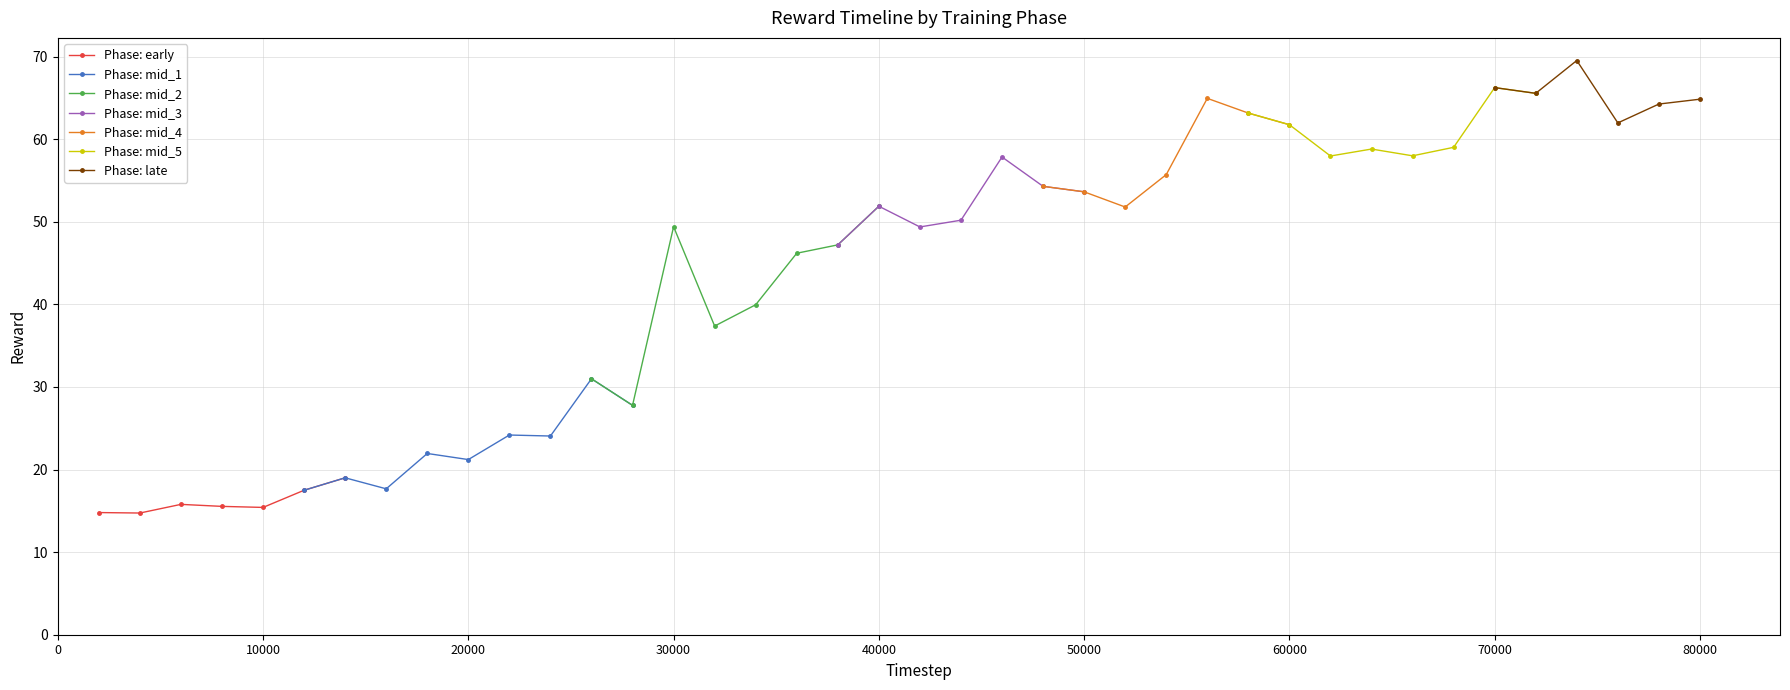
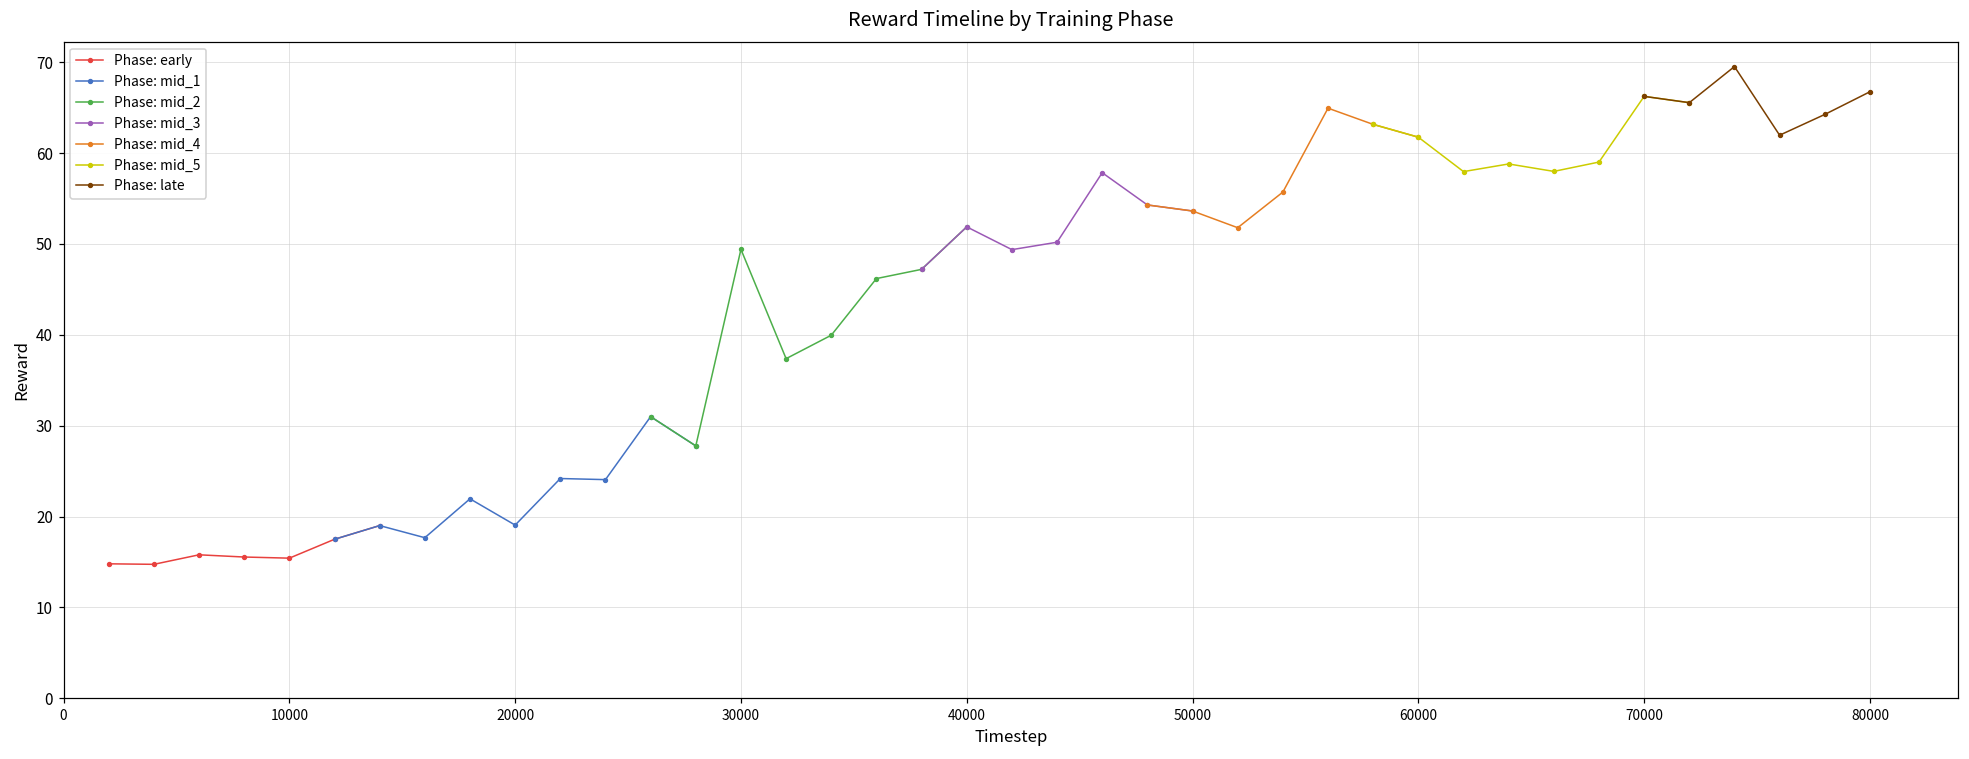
Phase: mid_1, 20000: 21 -> 19
Phase: late, 80000: 65 -> 67
